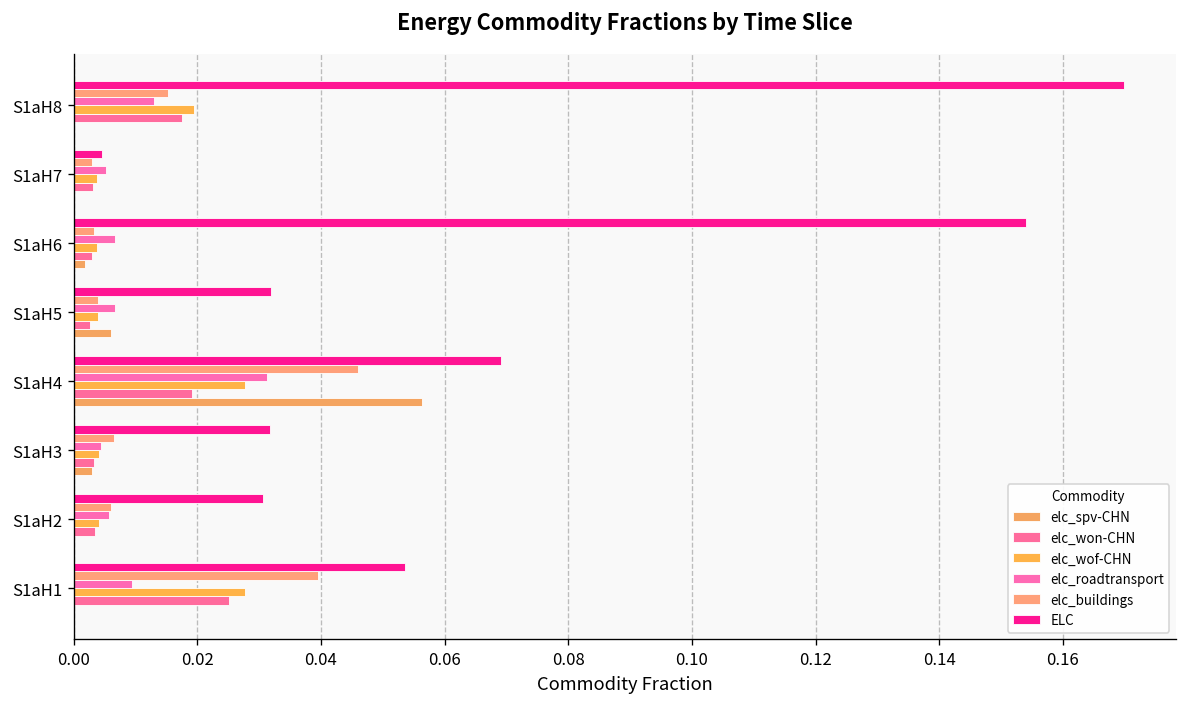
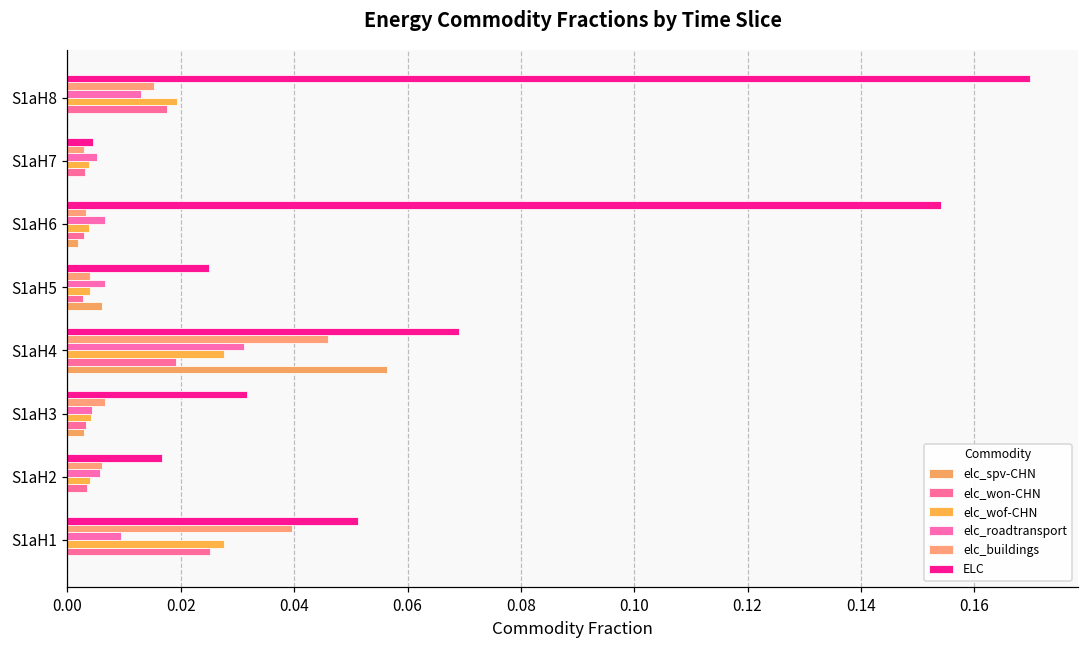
ELC, S1aH5: 0.032 -> 0.025
ELC, S1aH2: 0.031 -> 0.017
ELC, S1aH1: 0.054 -> 0.051
